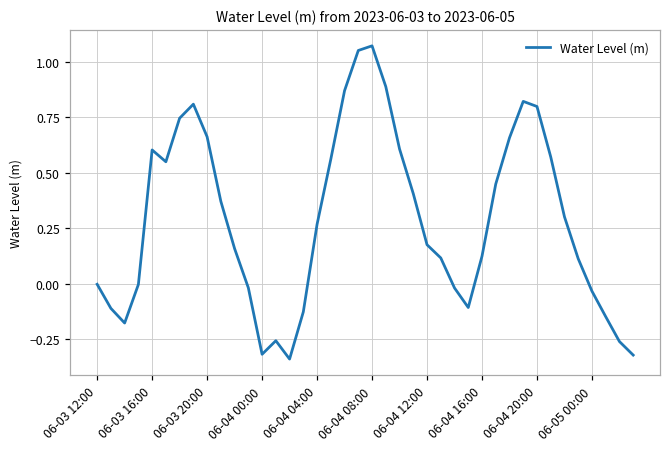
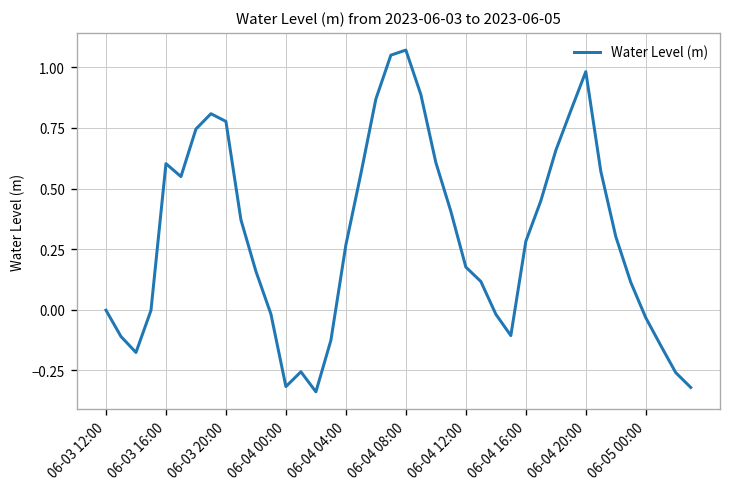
06-03 20:00: 0.66 -> 0.78
06-04 16:00: 0.12 -> 0.28
06-04 20:00: 0.80 -> 0.98
